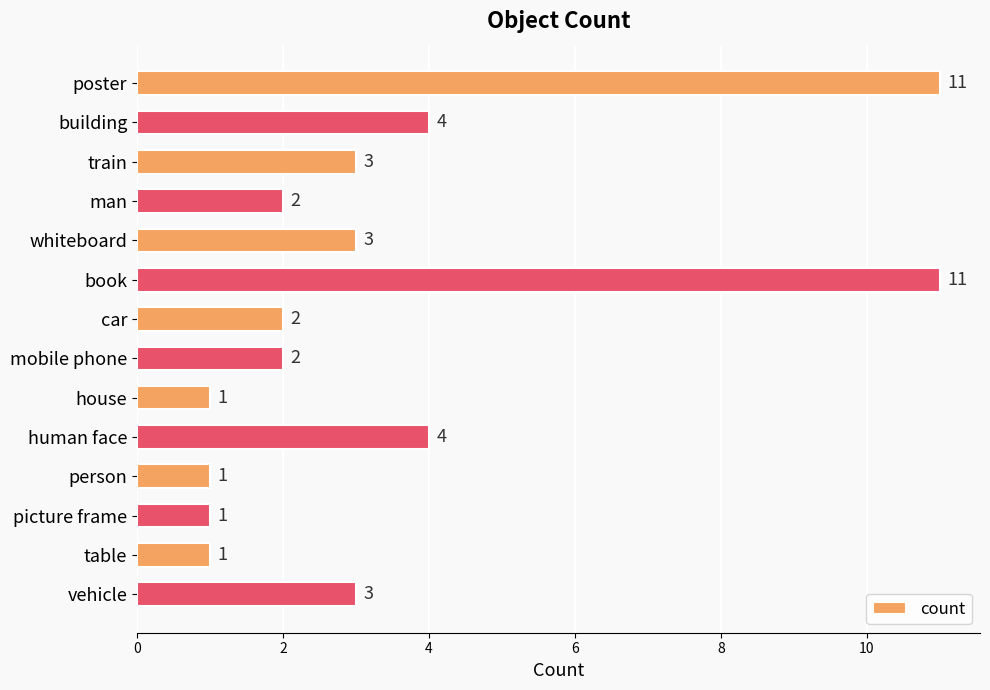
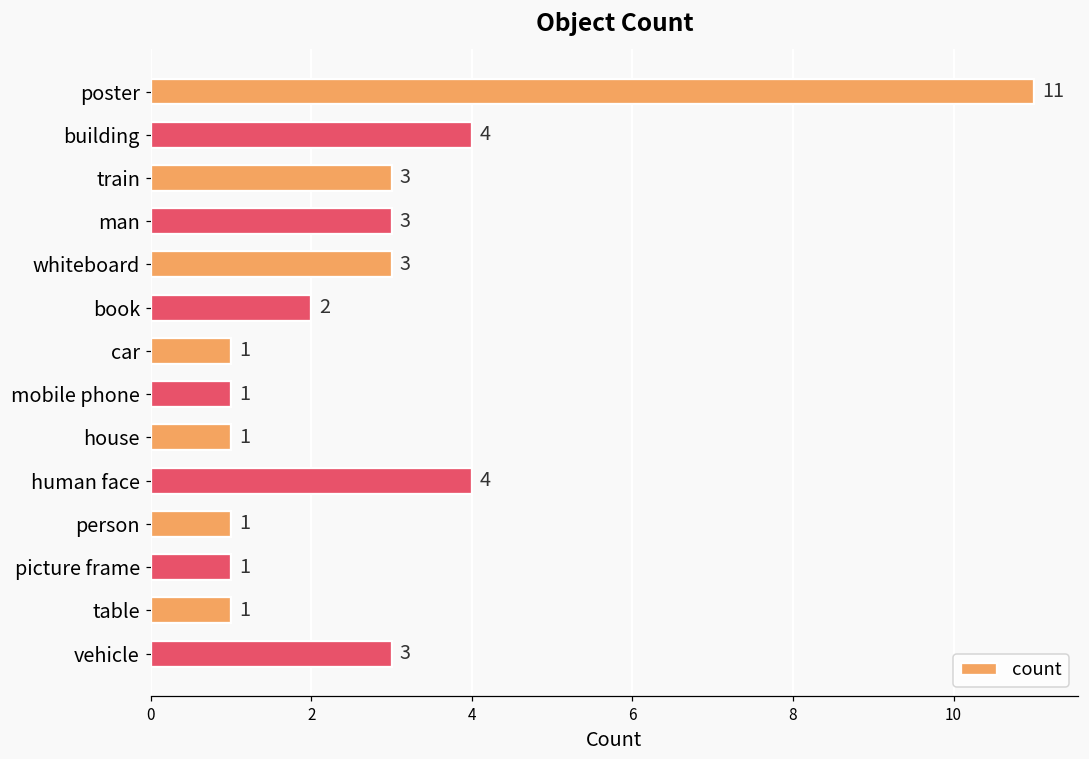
man: 2 -> 3
book: 11 -> 2
car: 2 -> 1
mobile phone: 2 -> 1
